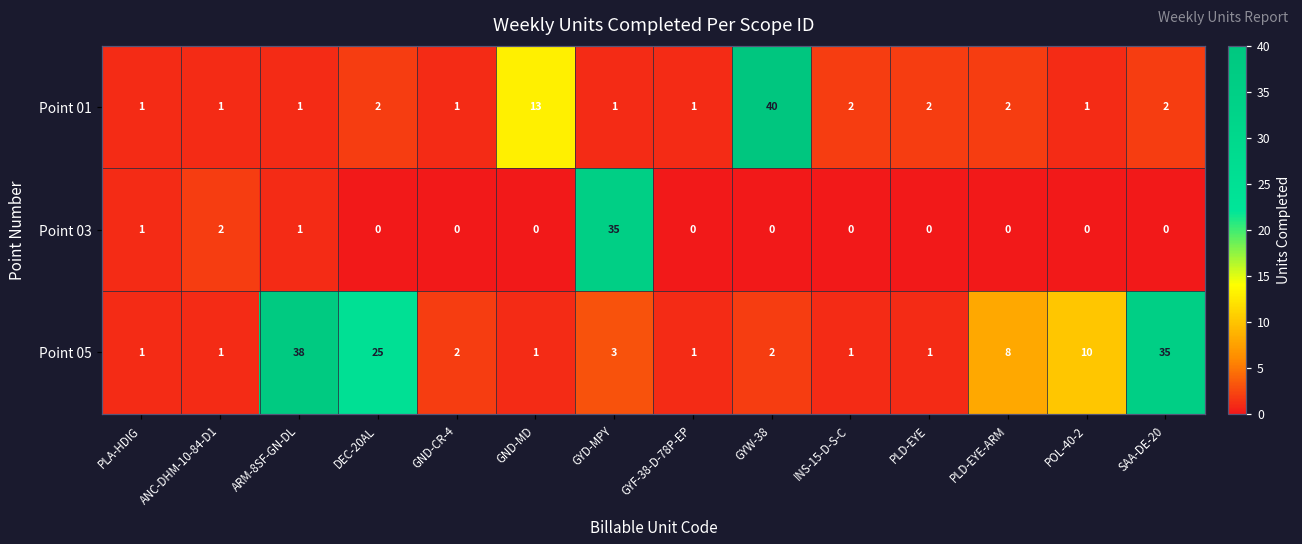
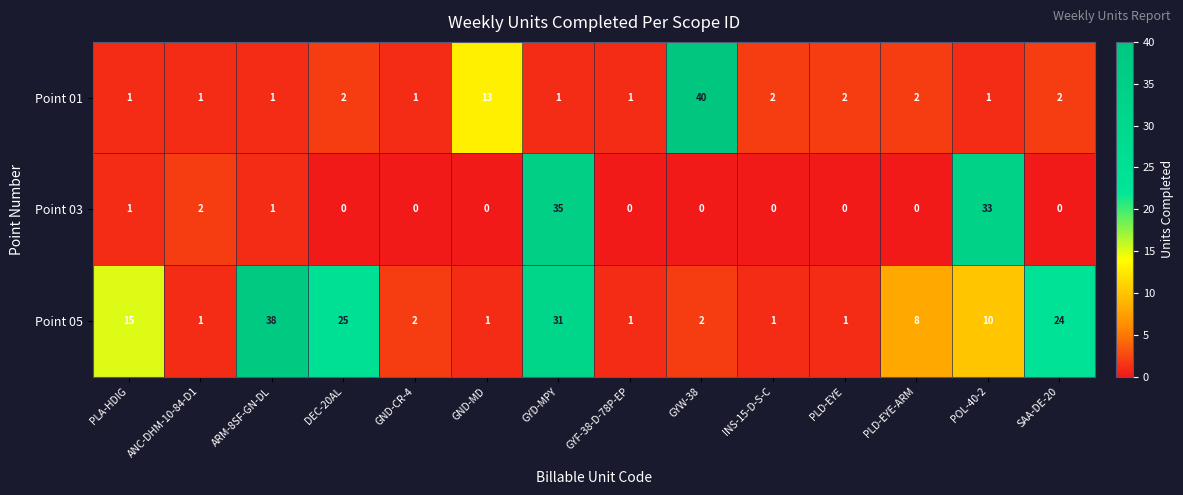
Point 03, POL-40-2: 0 -> 33
Point 05, PLA-HDIG: 1 -> 15
Point 05, GYD-MPY: 3 -> 31
Point 05, SAA-DE-20: 35 -> 24
